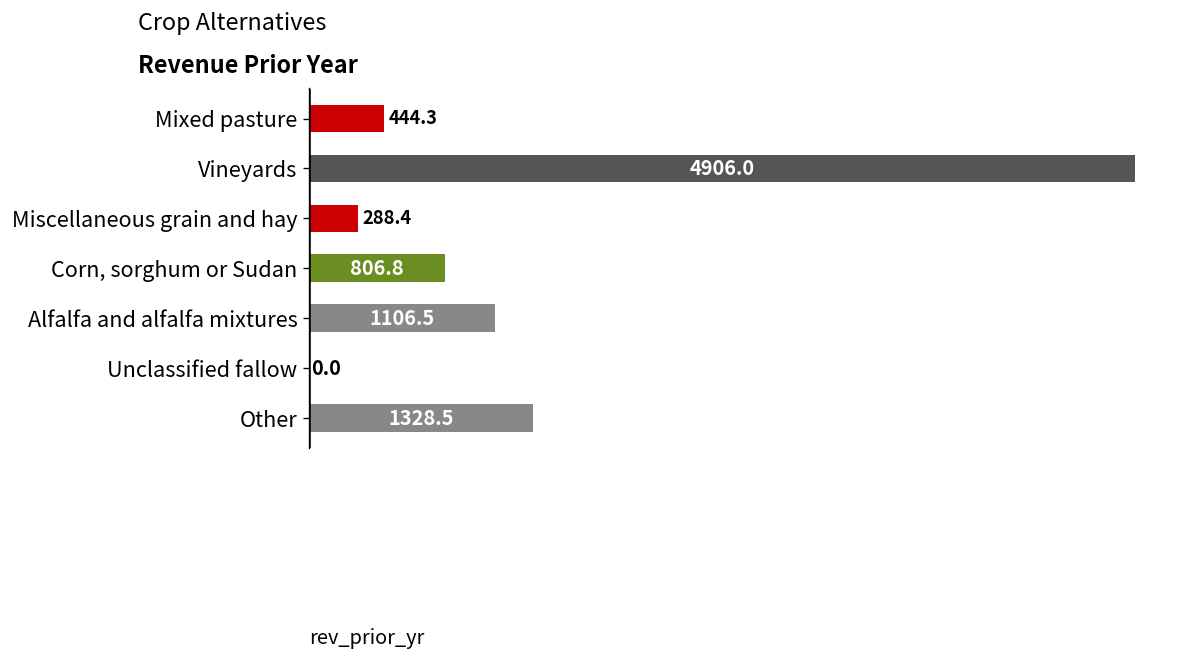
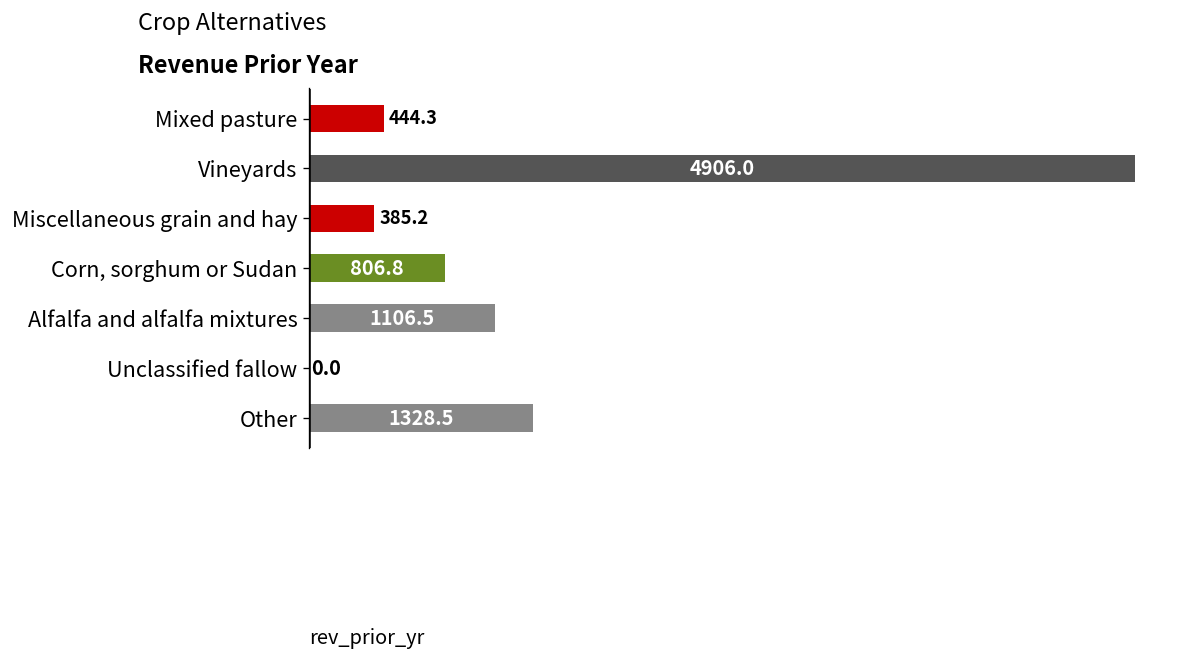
Miscellaneous grain and hay: 288.4 -> 385.2
